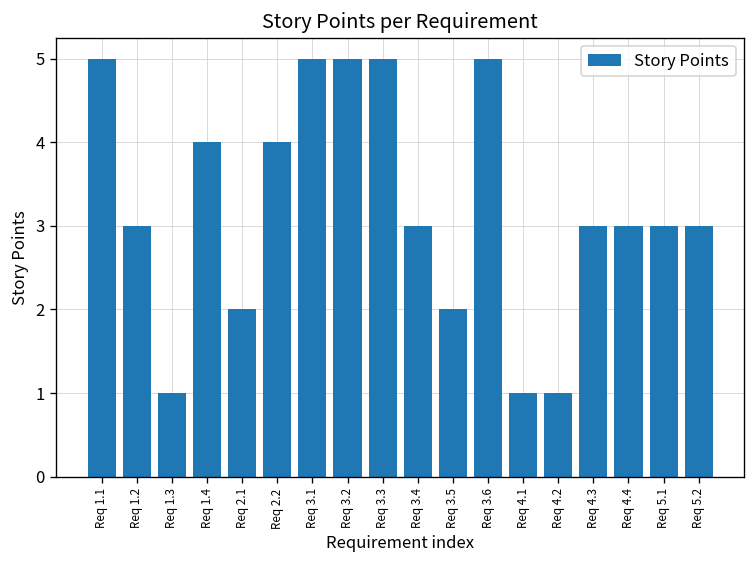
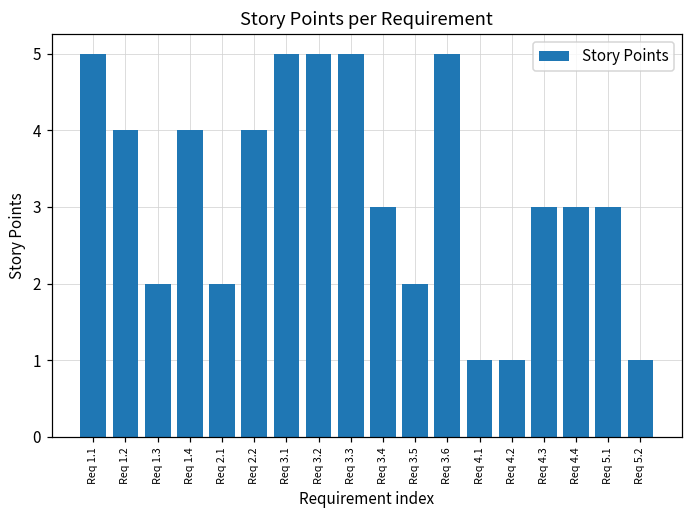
Req 1.2: 3 -> 4
Req 1.3: 1 -> 2
Req 5.2: 3 -> 1
